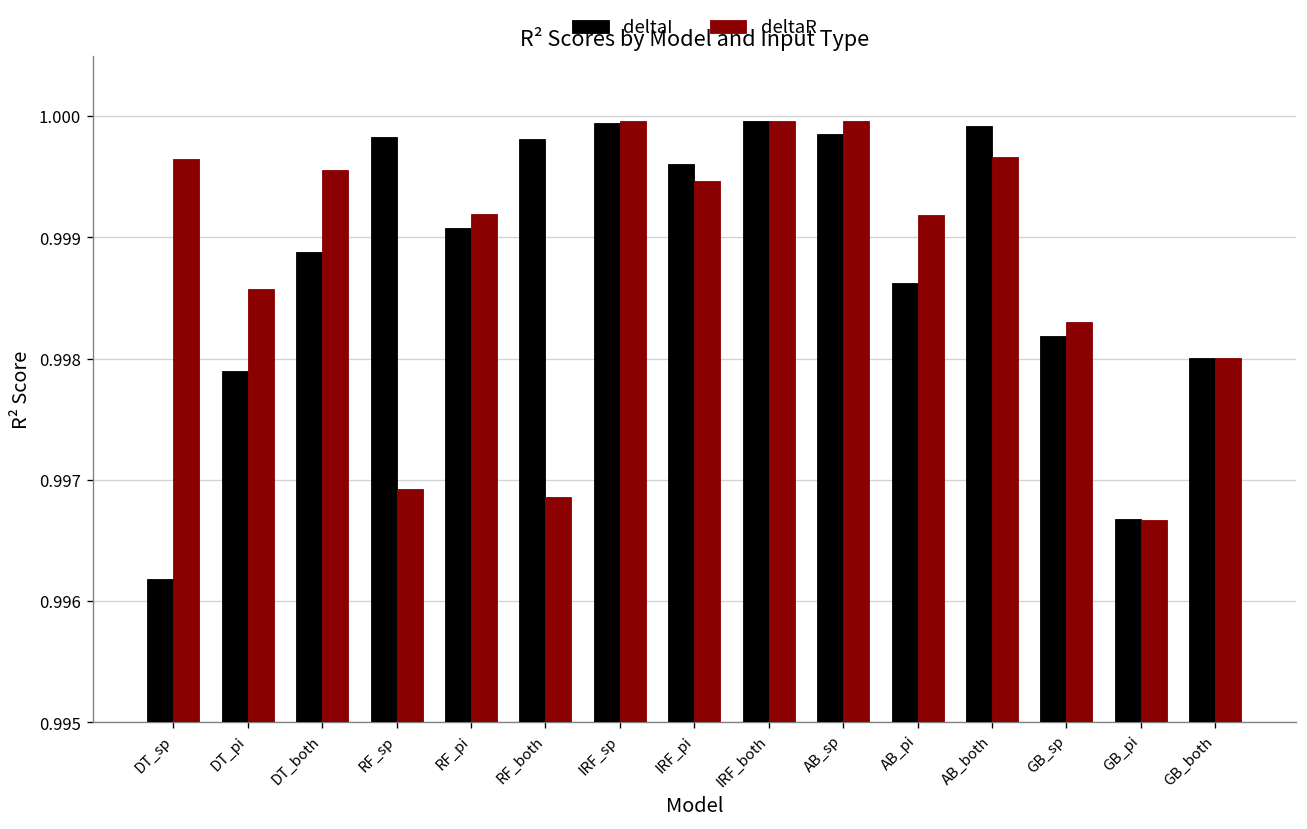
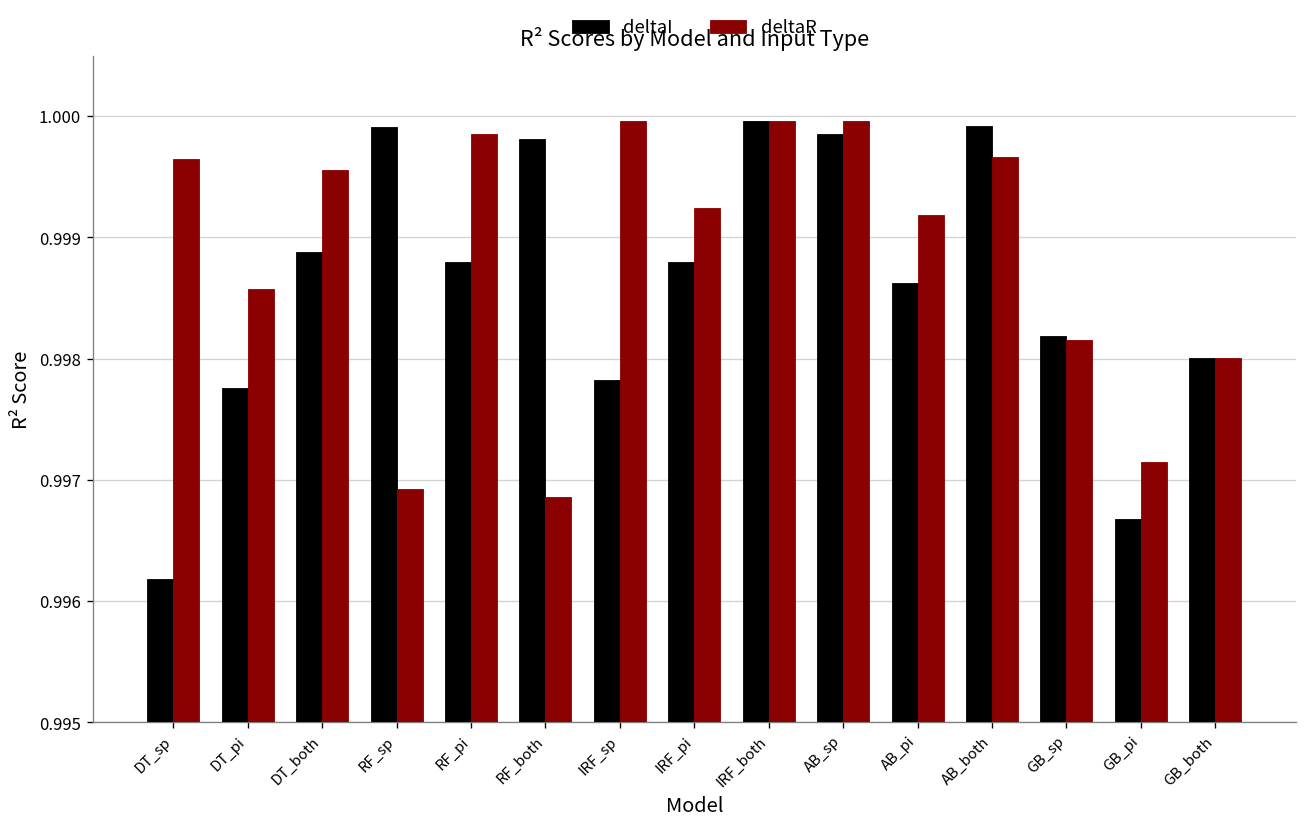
deltaI, DT_pi: 0.99790 -> 0.99776
deltaI, RF_sp: 0.99983 -> 0.99991
deltaI, RF_pi: 0.99907 -> 0.99880
deltaR, RF_pi: 0.99919 -> 0.99986
deltaI, IRF_sp: 0.99994 -> 0.99783
deltaI, IRF_pi: 0.99960 -> 0.99880
deltaR, IRF_pi: 0.99946 -> 0.99924
deltaR, GB_sp: 0.99830 -> 0.99816
deltaR, GB_pi: 0.99667 -> 0.99715
